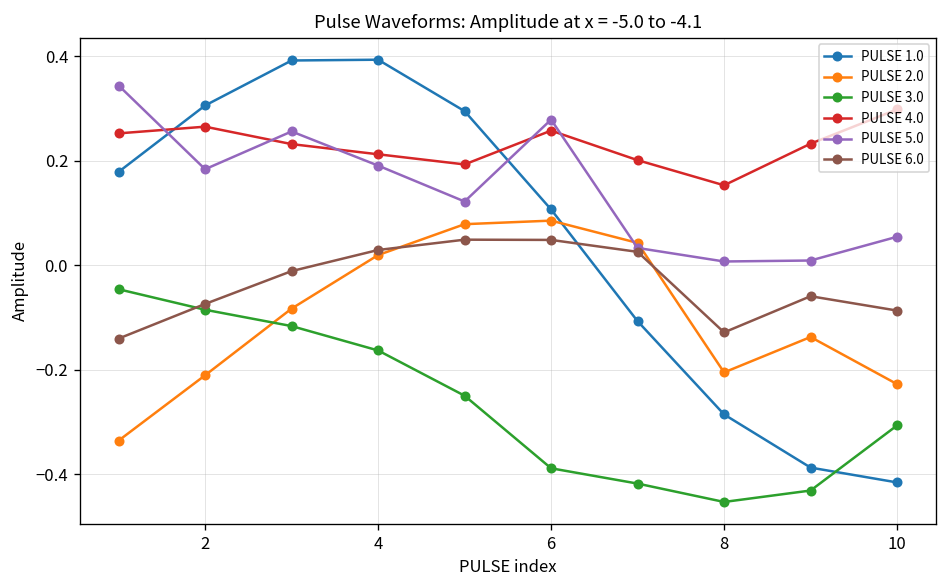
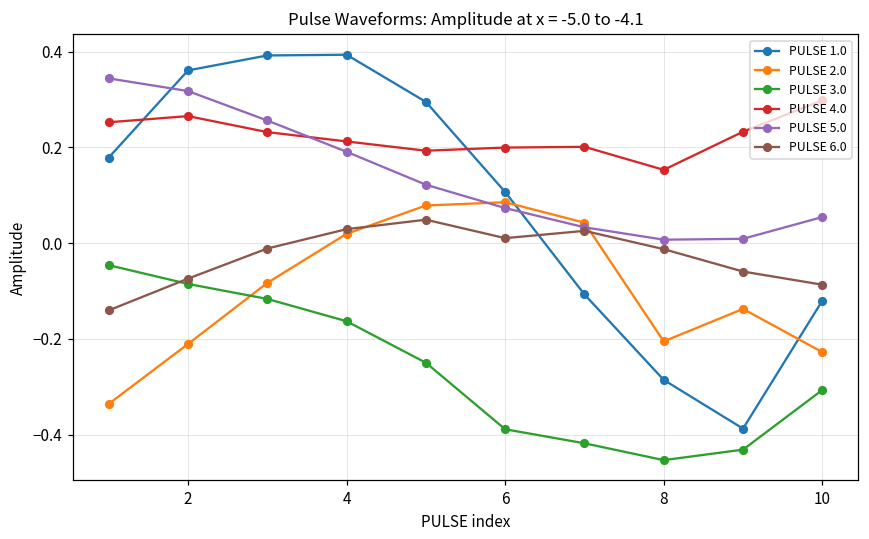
PULSE 1.0, 2: 0.31 -> 0.36
PULSE 5.0, 2: 0.18 -> 0.32
PULSE 4.0, 6: 0.26 -> 0.20
PULSE 5.0, 6: 0.28 -> 0.07
PULSE 6.0, 6: 0.05 -> 0.01
PULSE 6.0, 8: -0.13 -> -0.01
PULSE 1.0, 10: -0.42 -> -0.12
